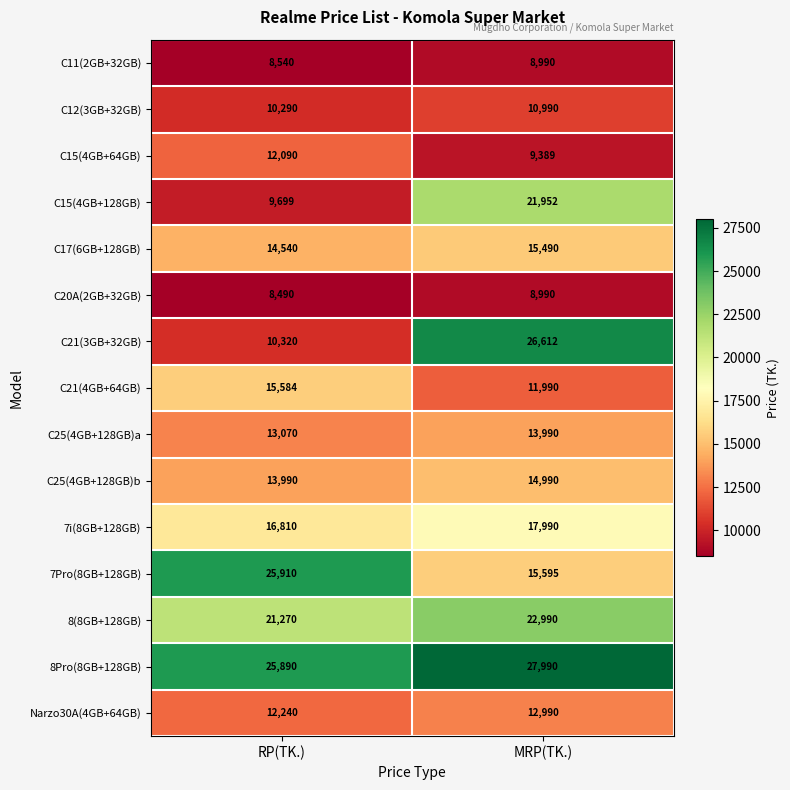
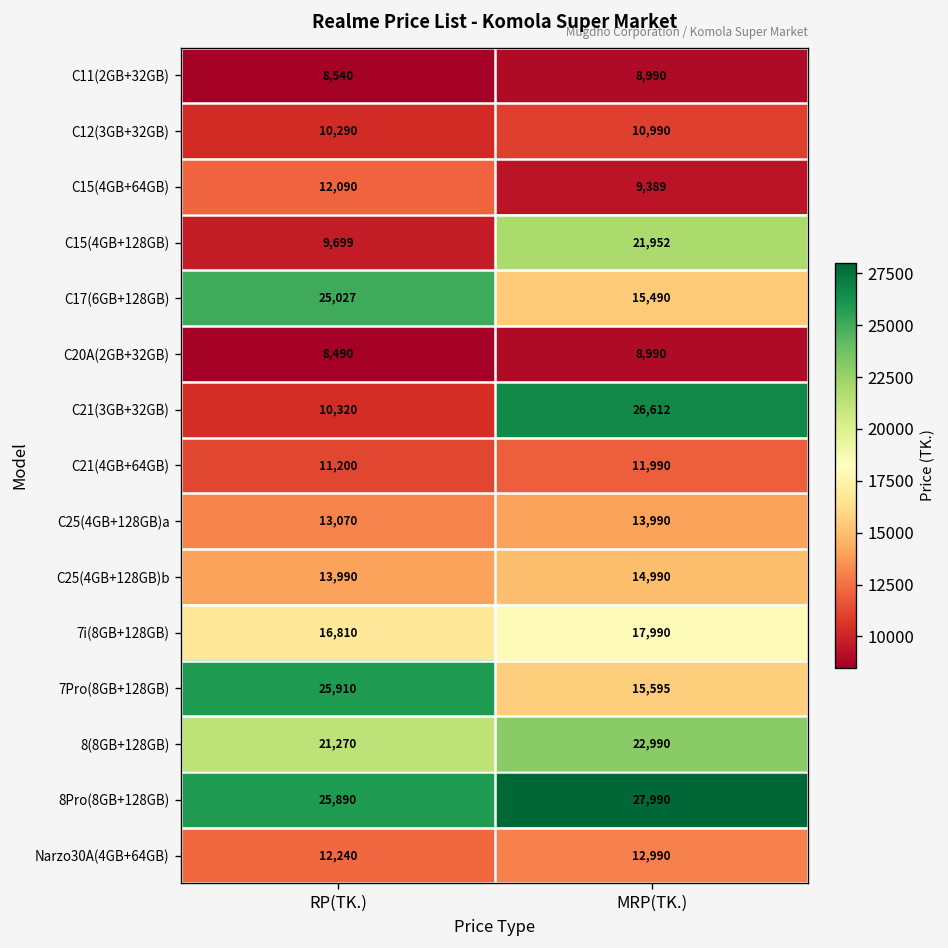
C17(6GB+128GB), RP(TK.): 14,540 -> 25,027
C21(4GB+64GB), RP(TK.): 15,584 -> 11,200
